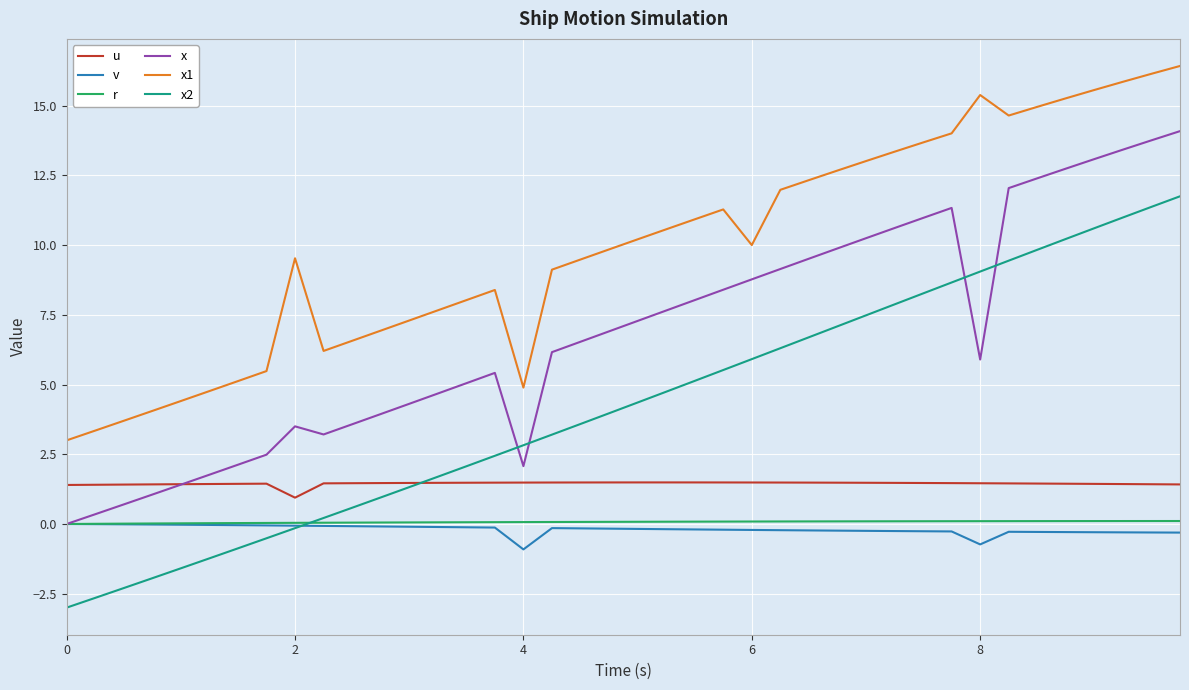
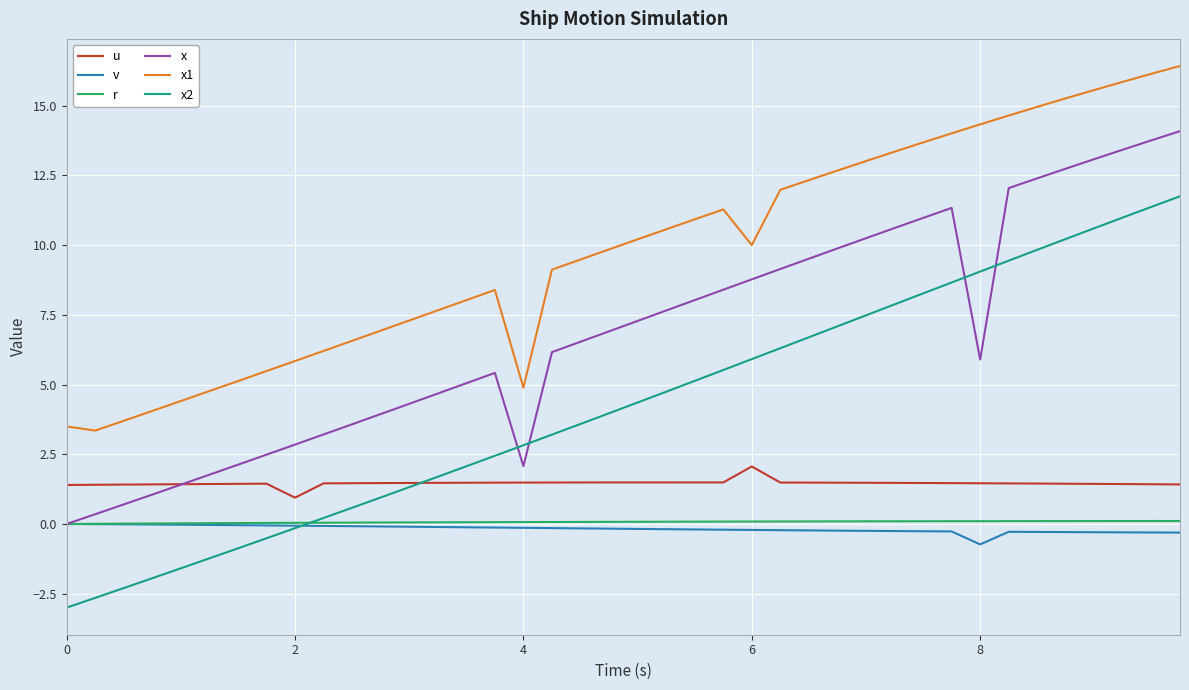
x1, 0: 3.0 -> 3.5
x, 2: 3.5 -> 2.8
x1, 2: 9.5 -> 5.8
v, 4: -0.9 -> -0.1
u, 6: 1.5 -> 2.1
x1, 8: 15.4 -> 14.3
